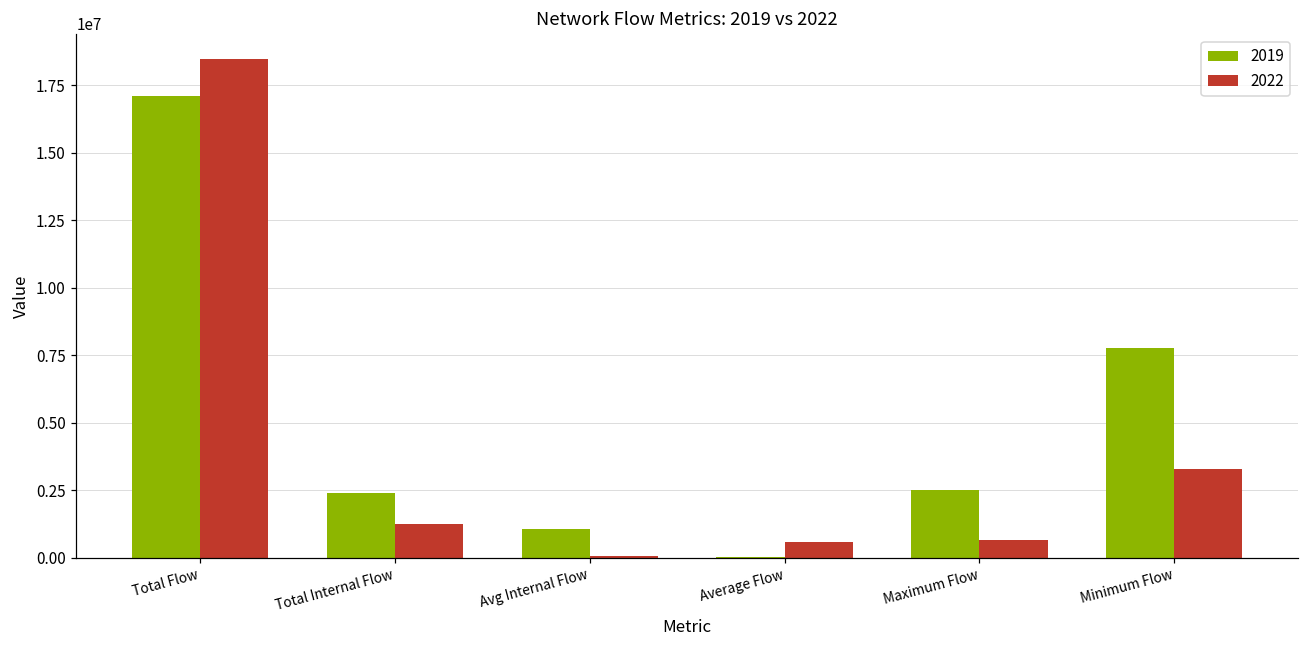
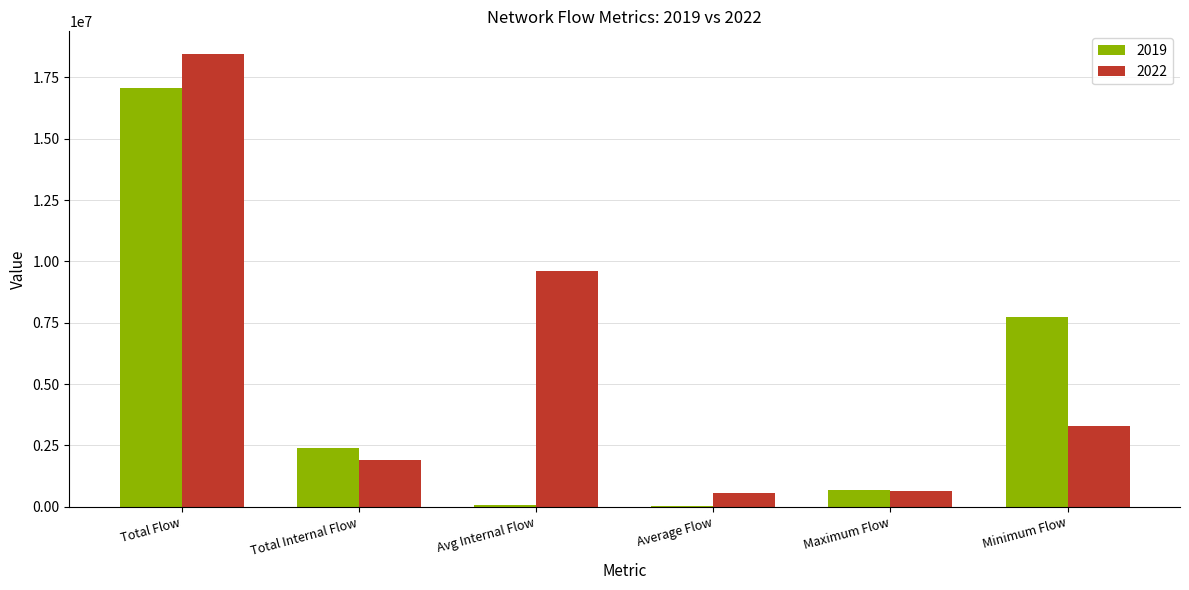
2022, Total Internal Flow: 1300000 -> 1900000
2019, Avg Internal Flow: 1100000 -> 100000
2022, Avg Internal Flow: 100000 -> 9600000
2019, Maximum Flow: 2500000 -> 700000
